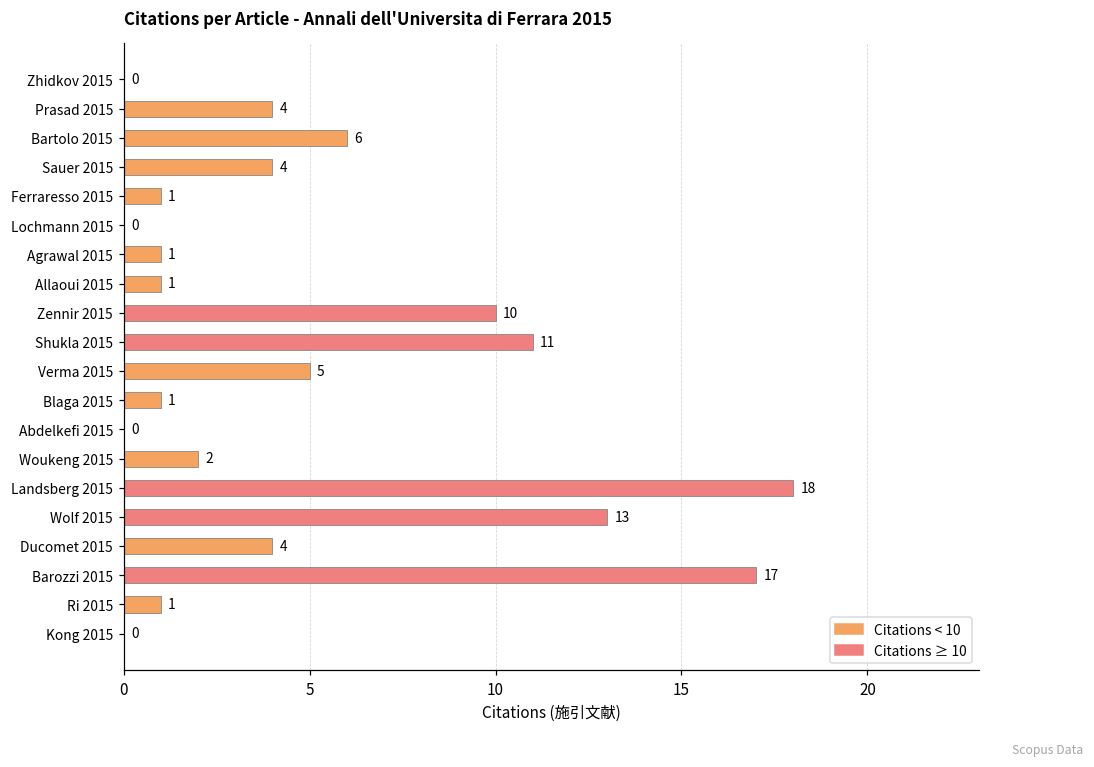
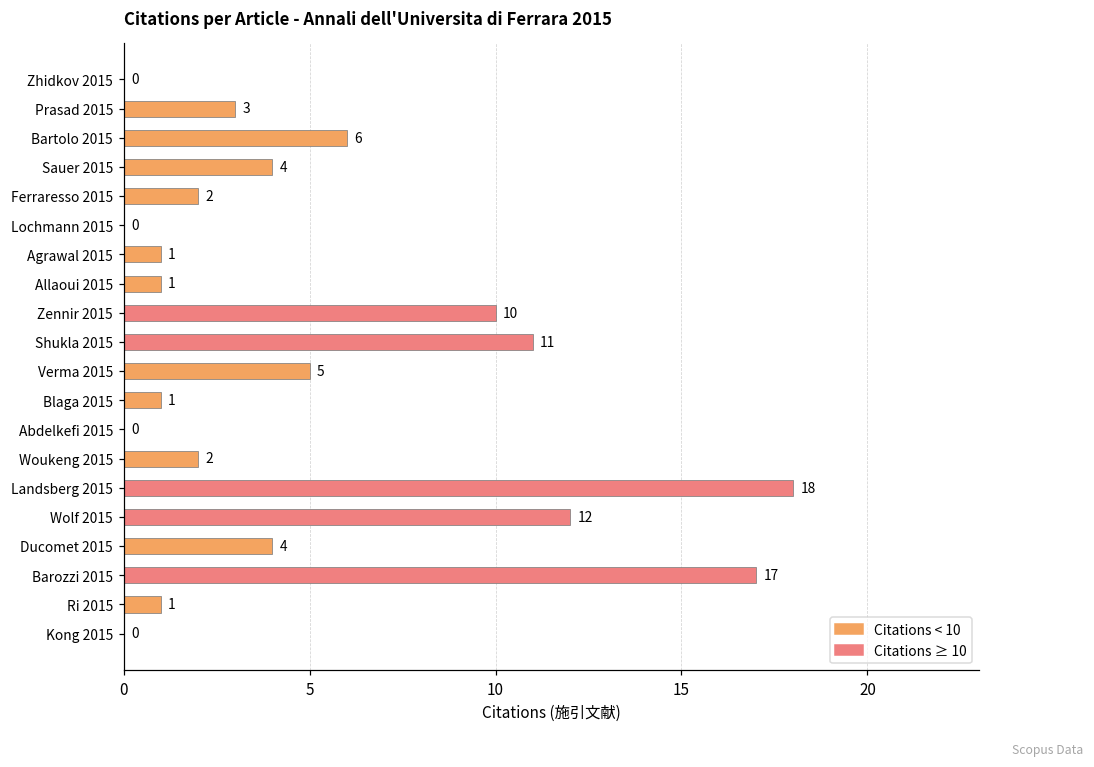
Prasad 2015: 4 -> 3
Ferraresso 2015: 1 -> 2
Wolf 2015: 13 -> 12
